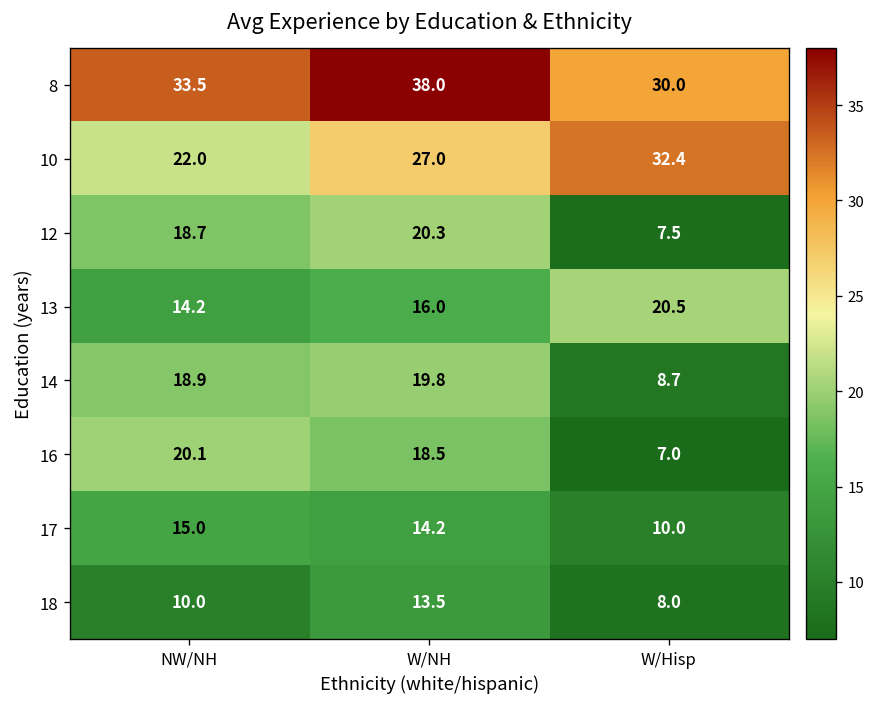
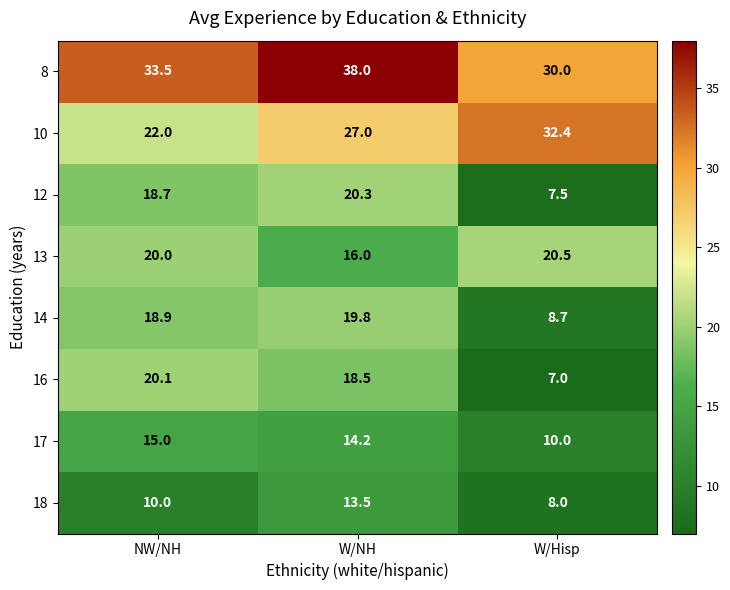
13, NW/NH: 14.2 -> 20.0
